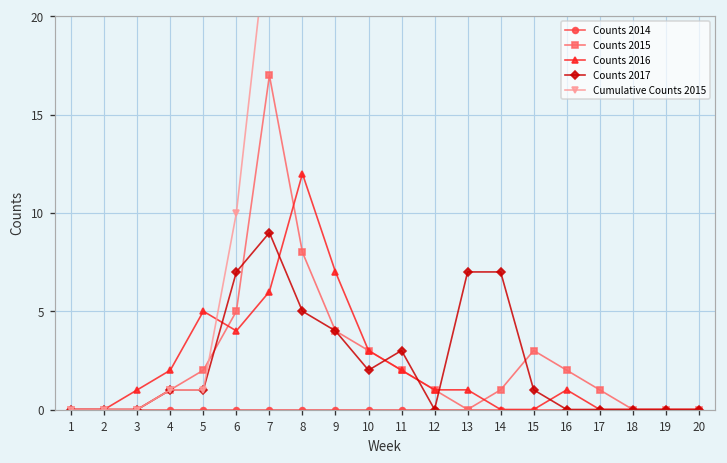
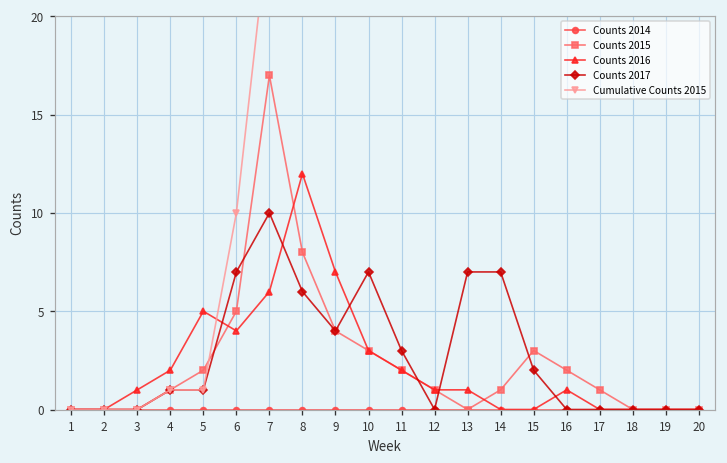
Counts 2017, 7: 9 -> 10
Counts 2017, 8: 5 -> 6
Counts 2017, 10: 2 -> 7
Counts 2017, 15: 1 -> 2
